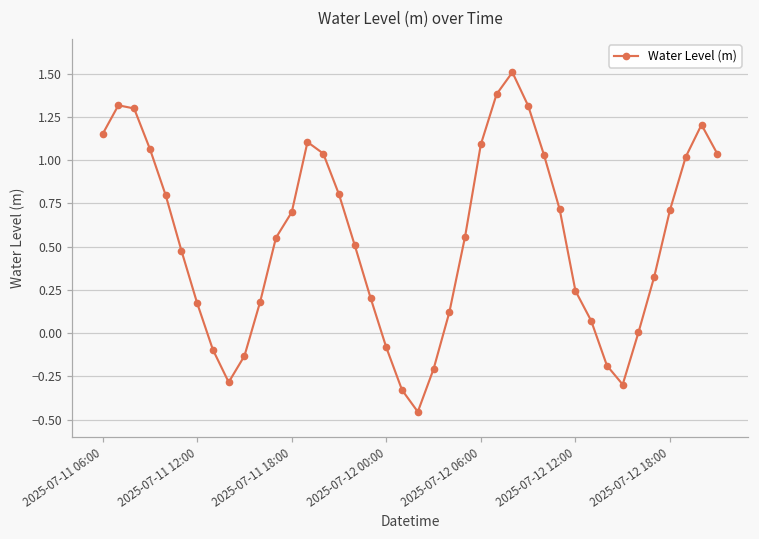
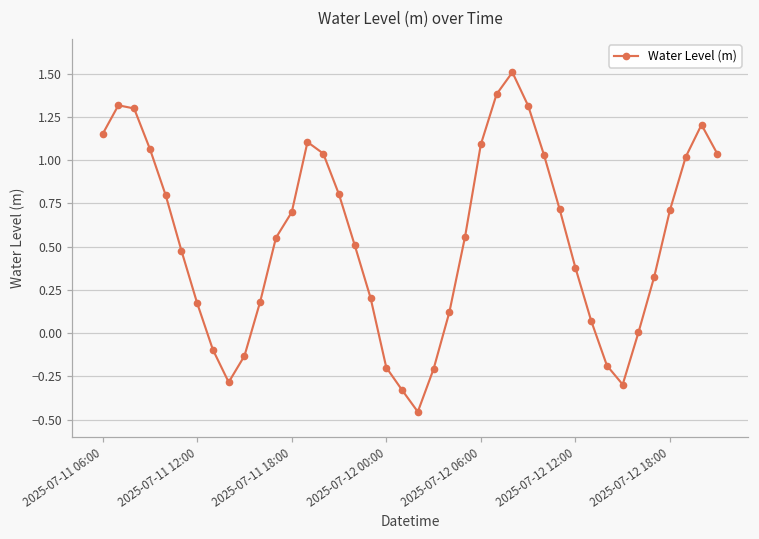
2025-07-12 00:00: -0.08 -> -0.20
2025-07-12 12:00: 0.24 -> 0.38
